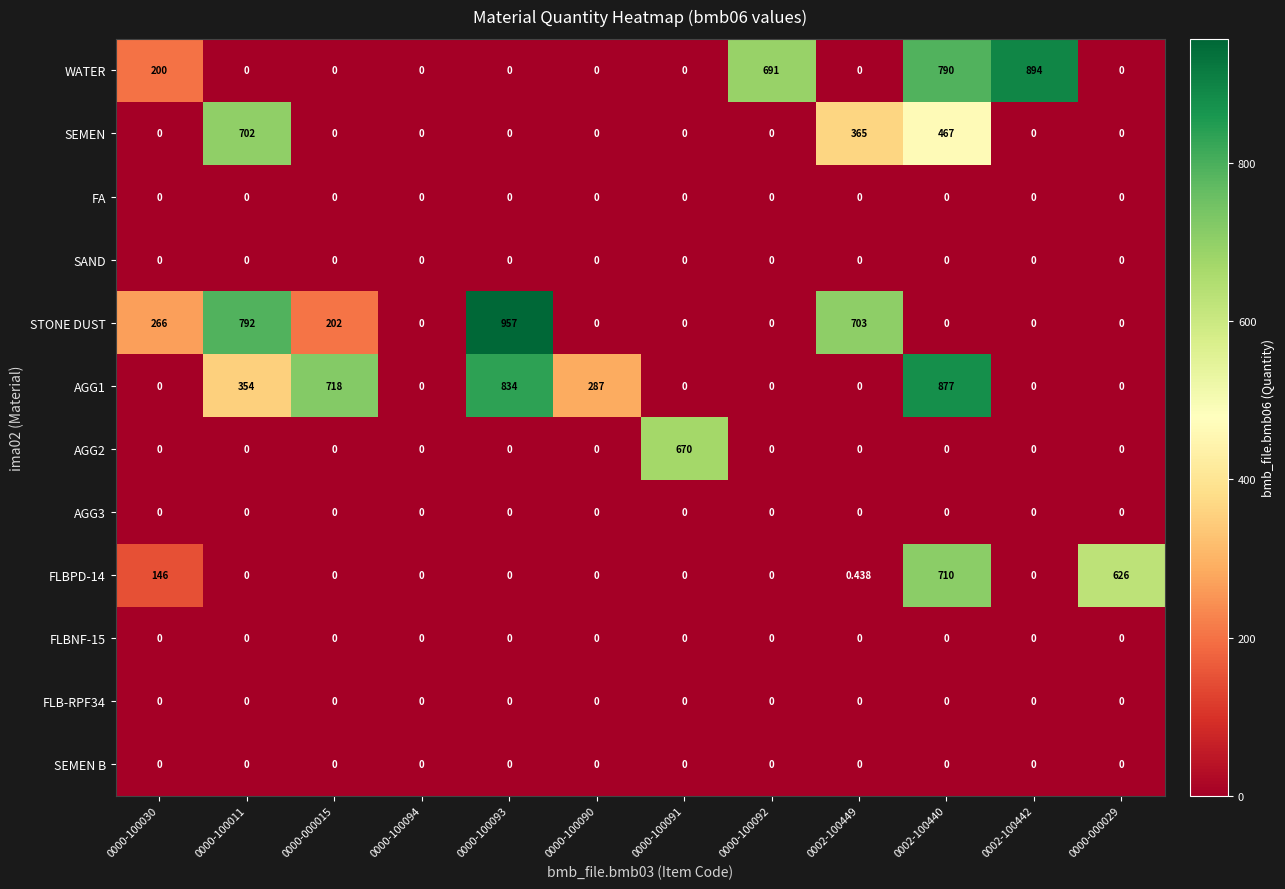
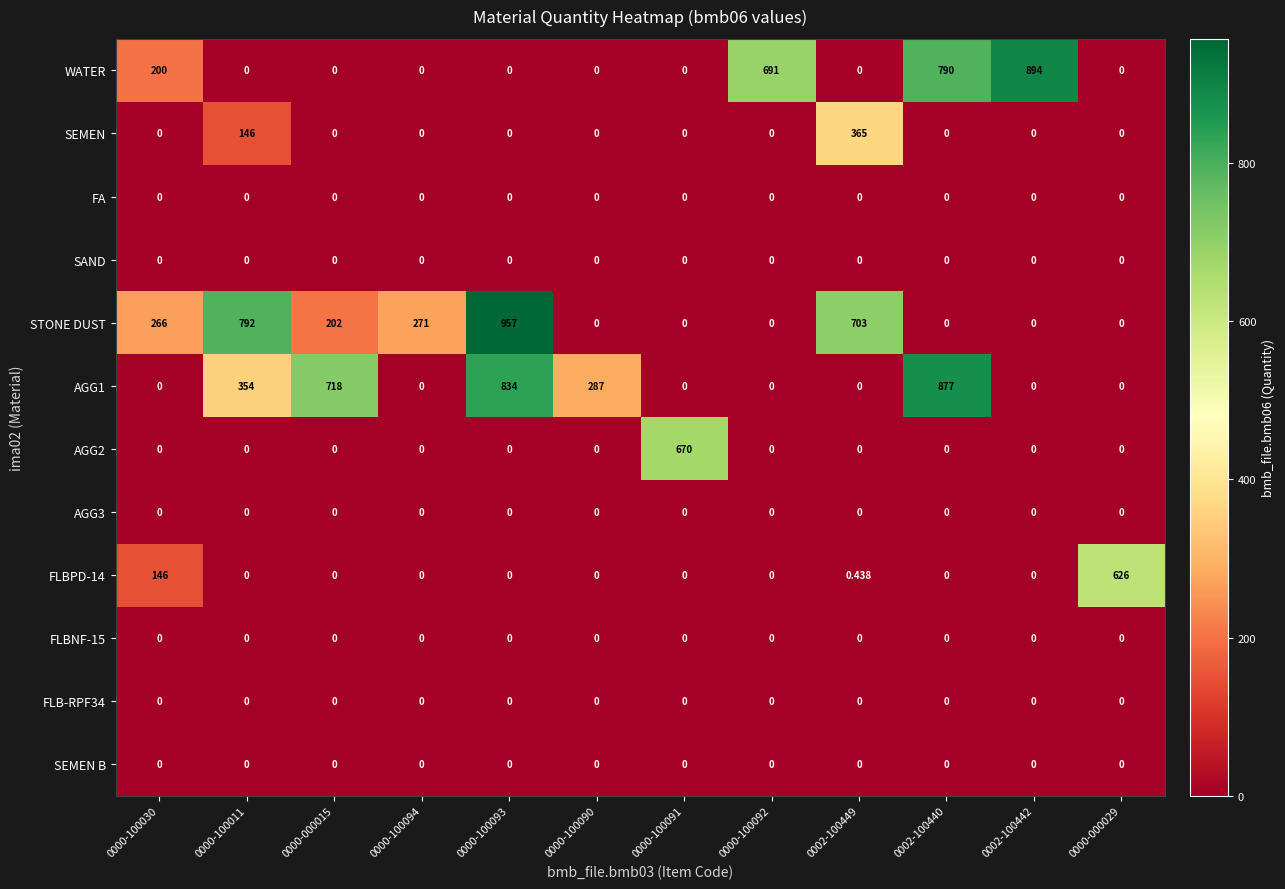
SEMEN, 0000-100011: 702 -> 146
SEMEN, 0002-100440: 467 -> 0
STONE DUST, 0000-100094: 0 -> 271
FLBPD-14, 0002-100440: 710 -> 0
